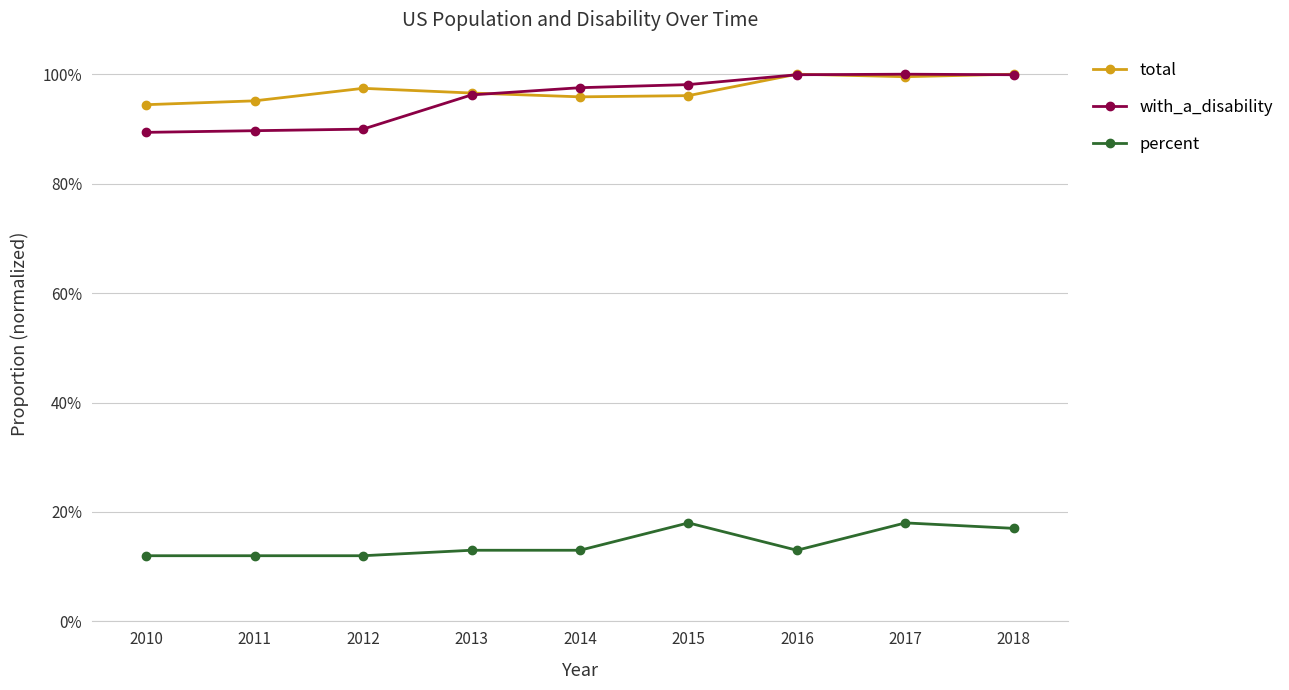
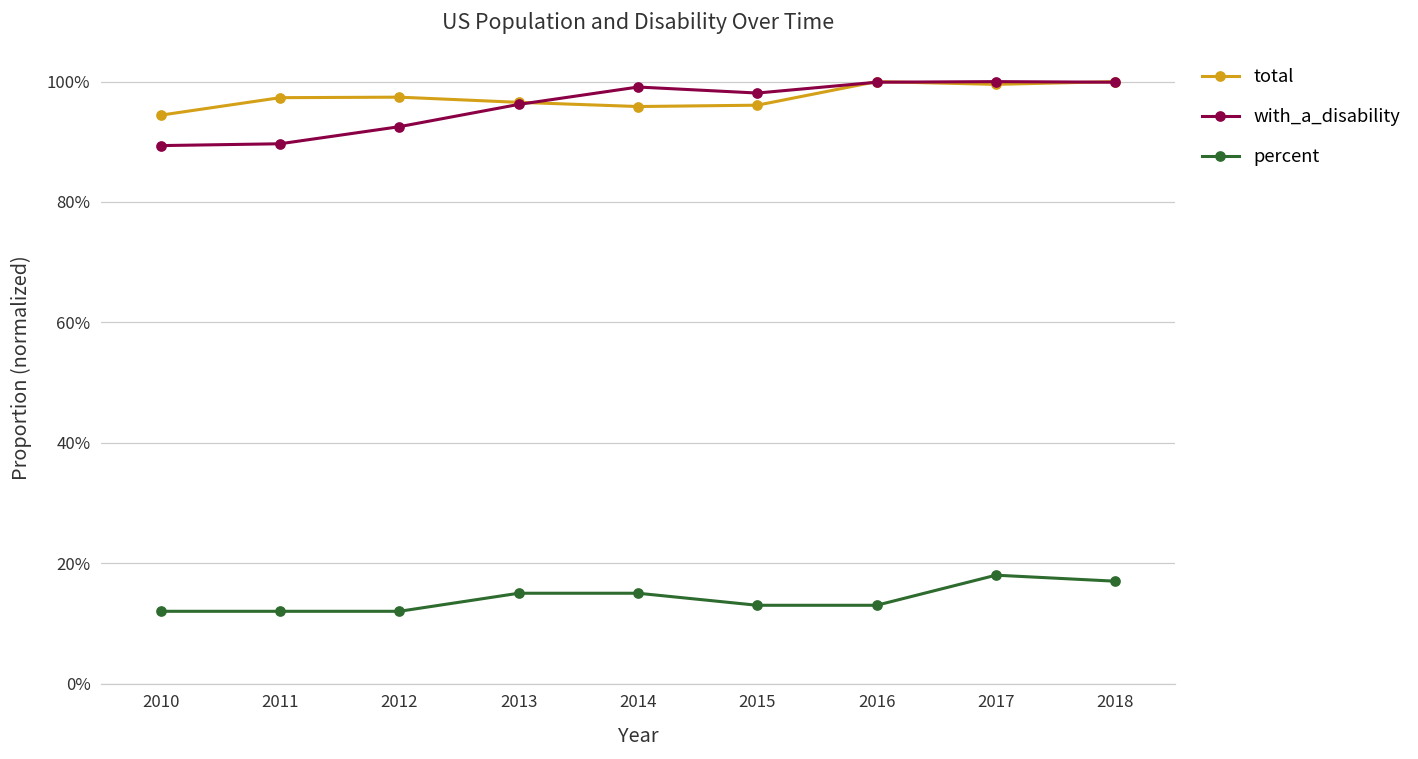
total, 2011: 95% -> 97%
with_a_disability, 2012: 90% -> 93%
percent, 2013: 13% -> 15%
with_a_disability, 2014: 98% -> 99%
percent, 2014: 13% -> 15%
percent, 2015: 18% -> 13%
